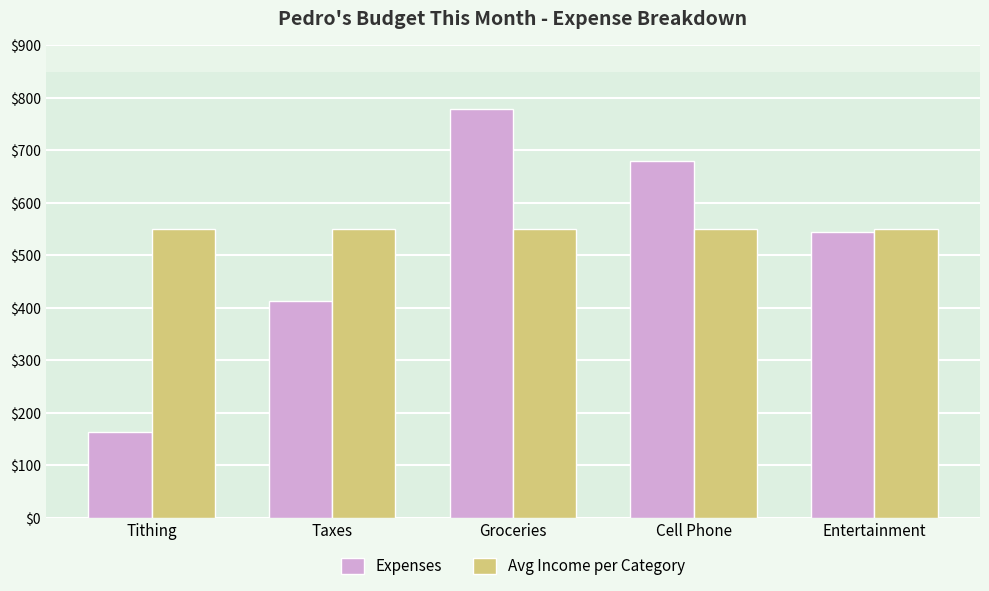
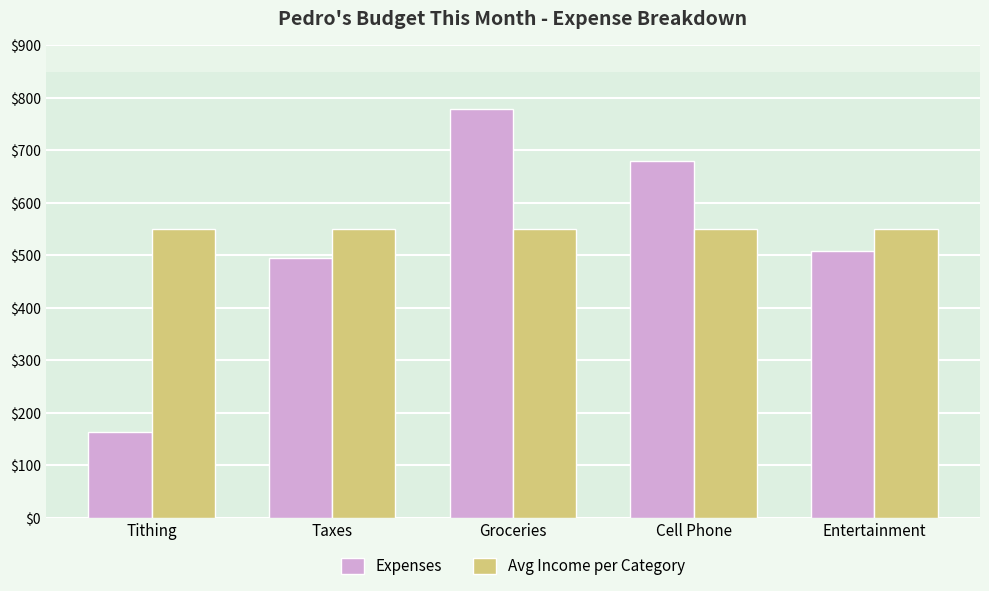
Expenses, Taxes: $410 -> $490
Expenses, Entertainment: $550 -> $510
